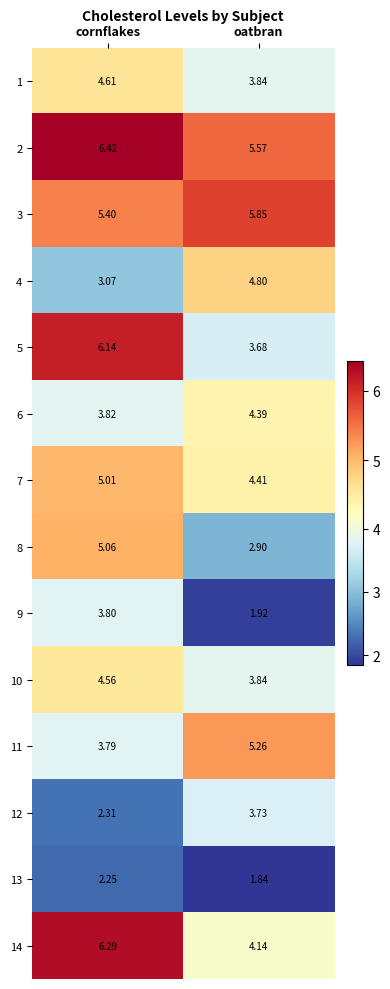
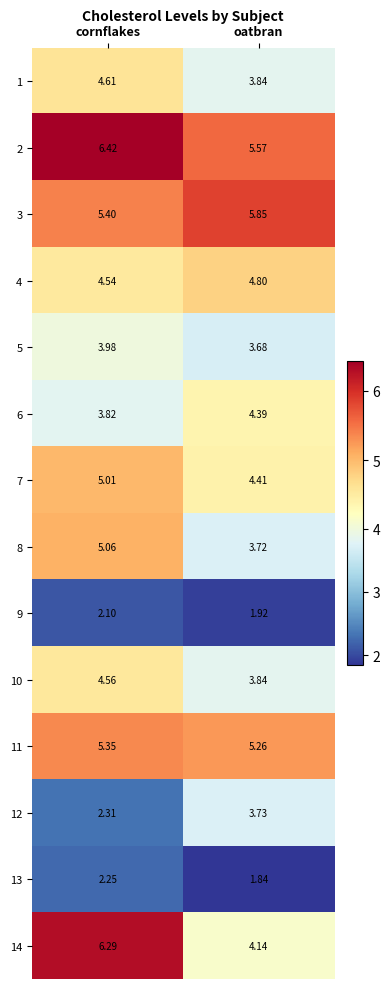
4, cornflakes: 3.07 -> 4.54
5, cornflakes: 6.14 -> 3.98
8, oatbran: 2.90 -> 3.72
9, cornflakes: 3.80 -> 2.10
11, cornflakes: 3.79 -> 5.35
